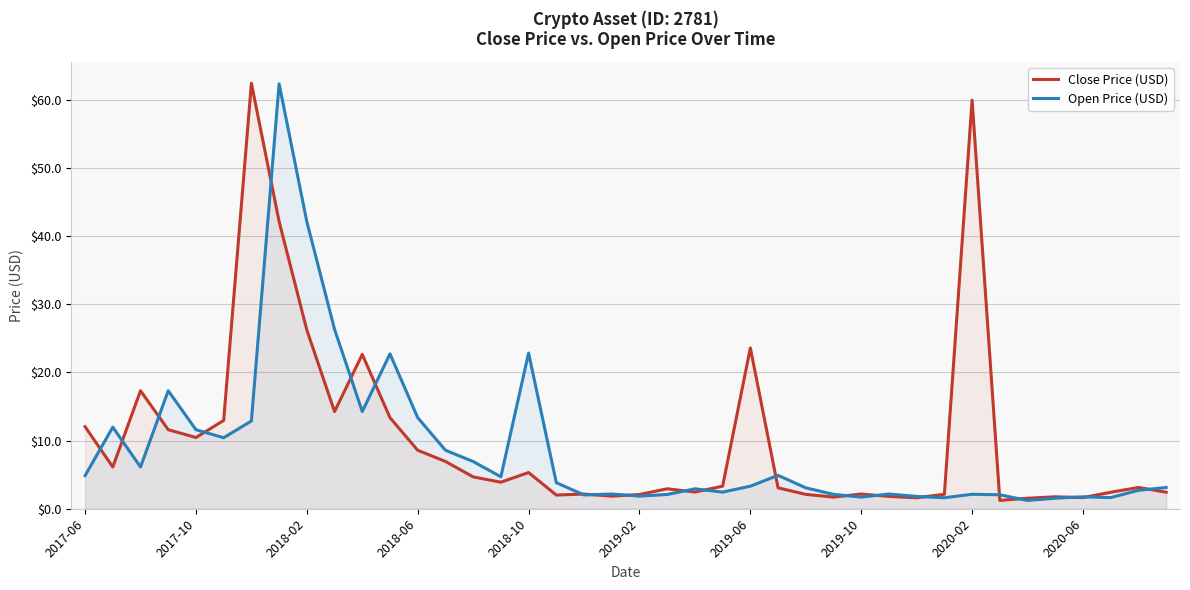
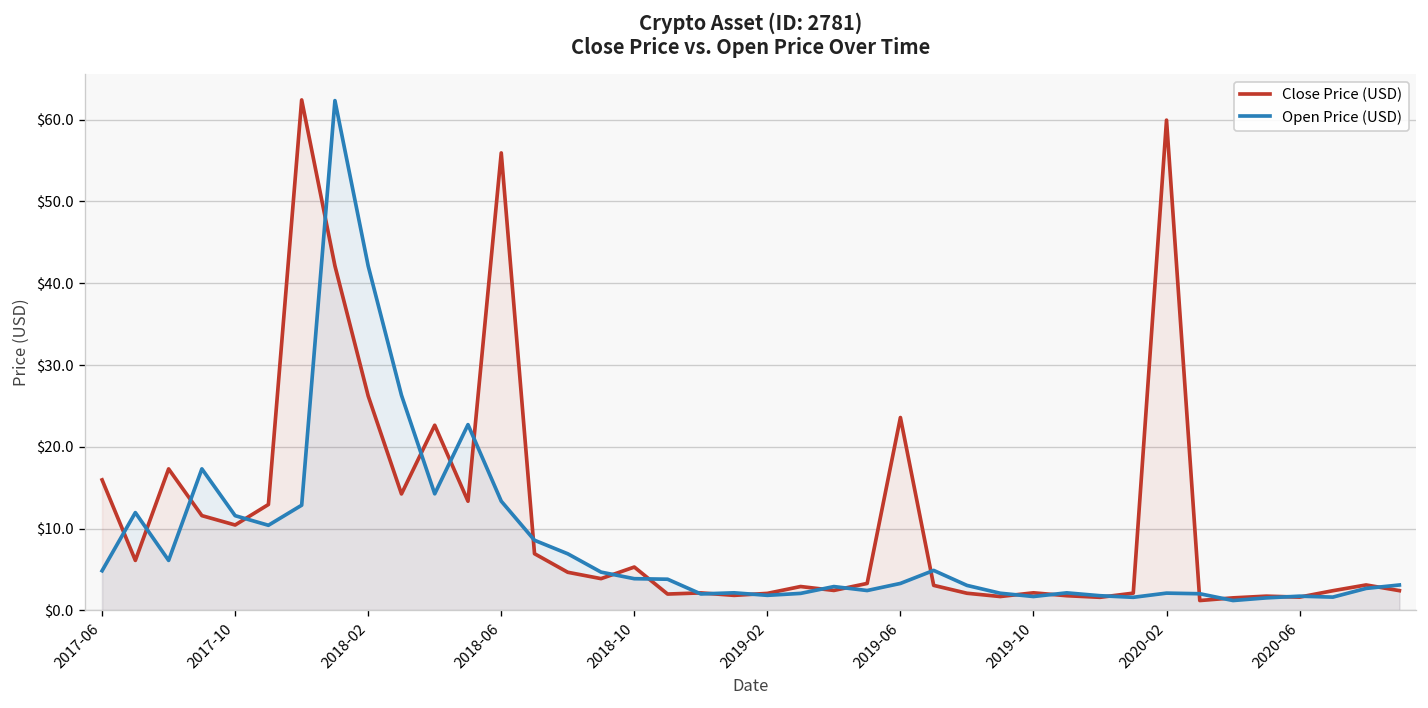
Close Price (USD), 2017-06: $12 -> $16
Close Price (USD), 2018-06: $9 -> $56
Open Price (USD), 2018-10: $23 -> $4
